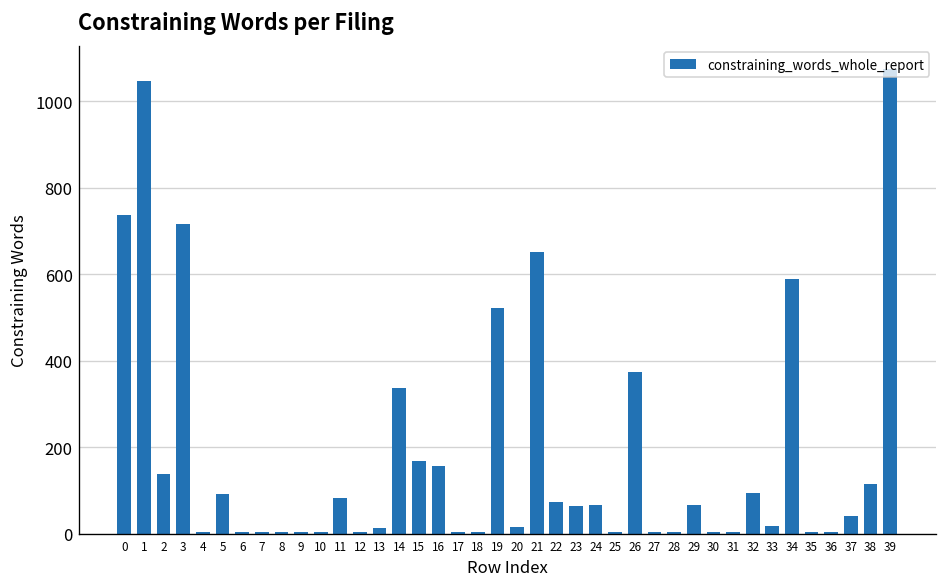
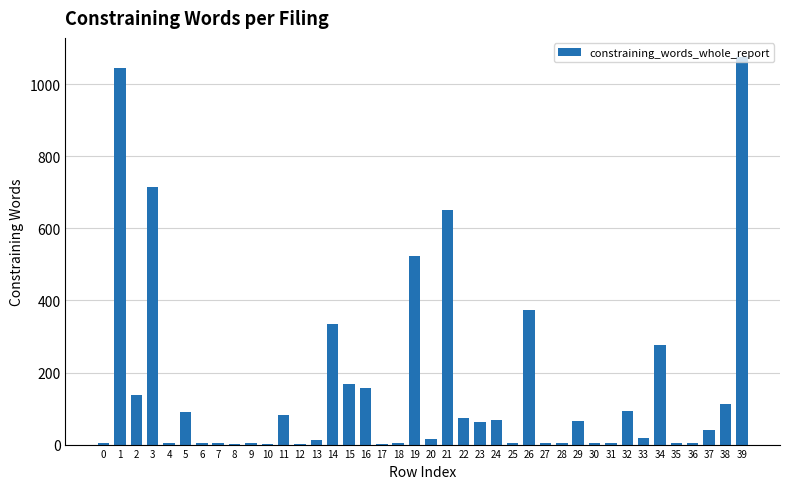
0: 740 -> 10
34: 590 -> 280
